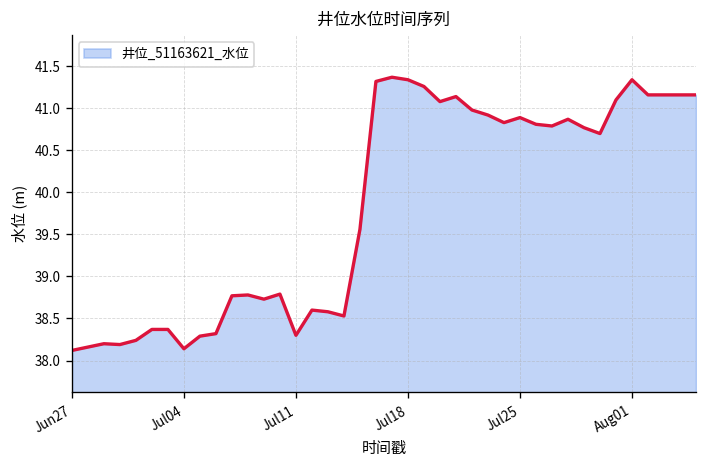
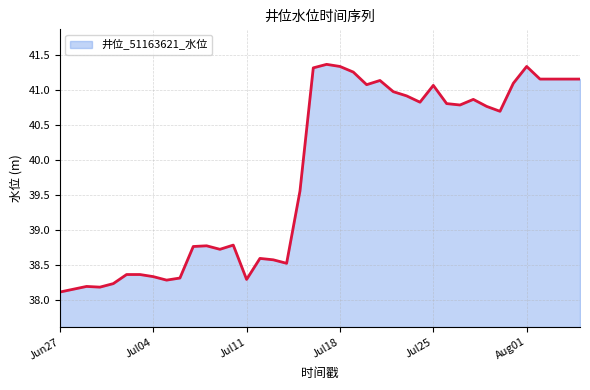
Jul04: 38.1 -> 38.3
Jul25: 40.9 -> 41.1
